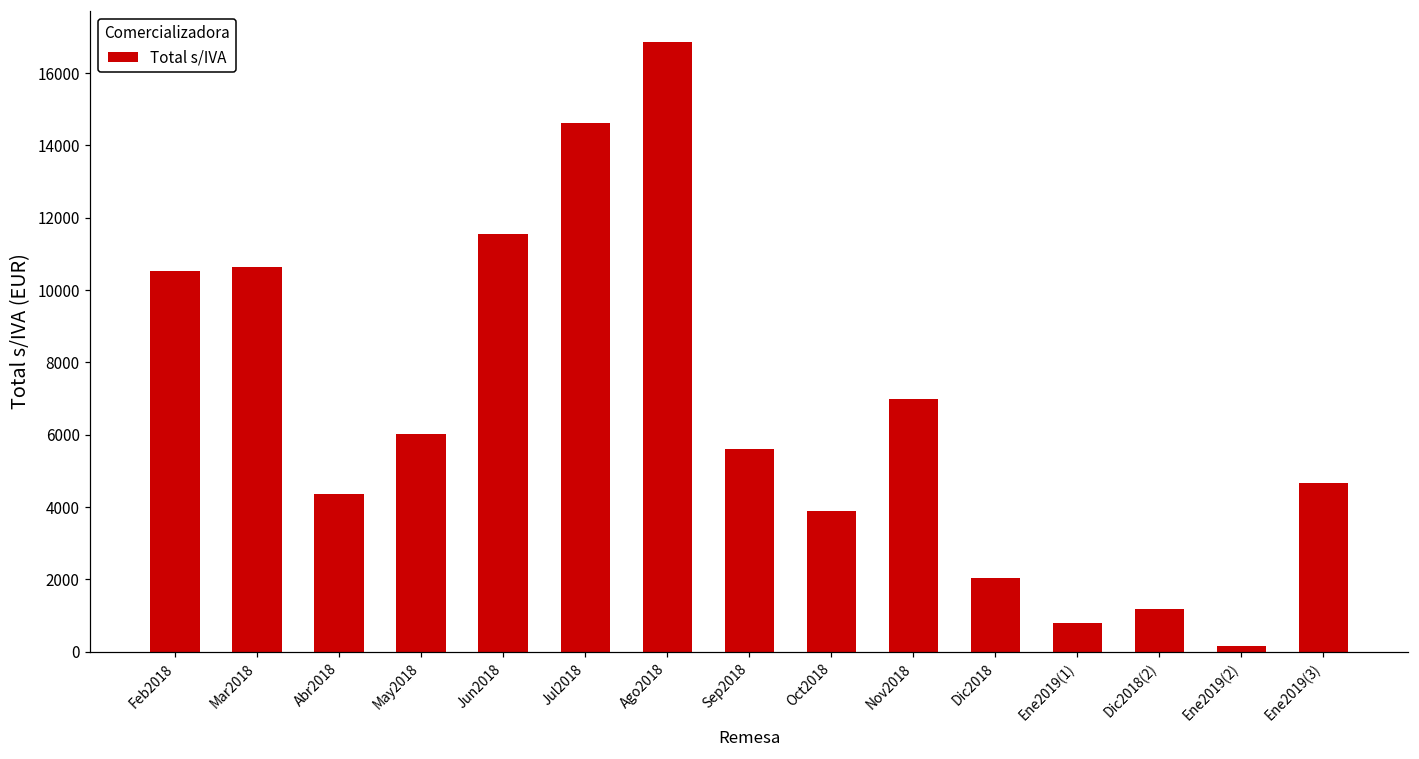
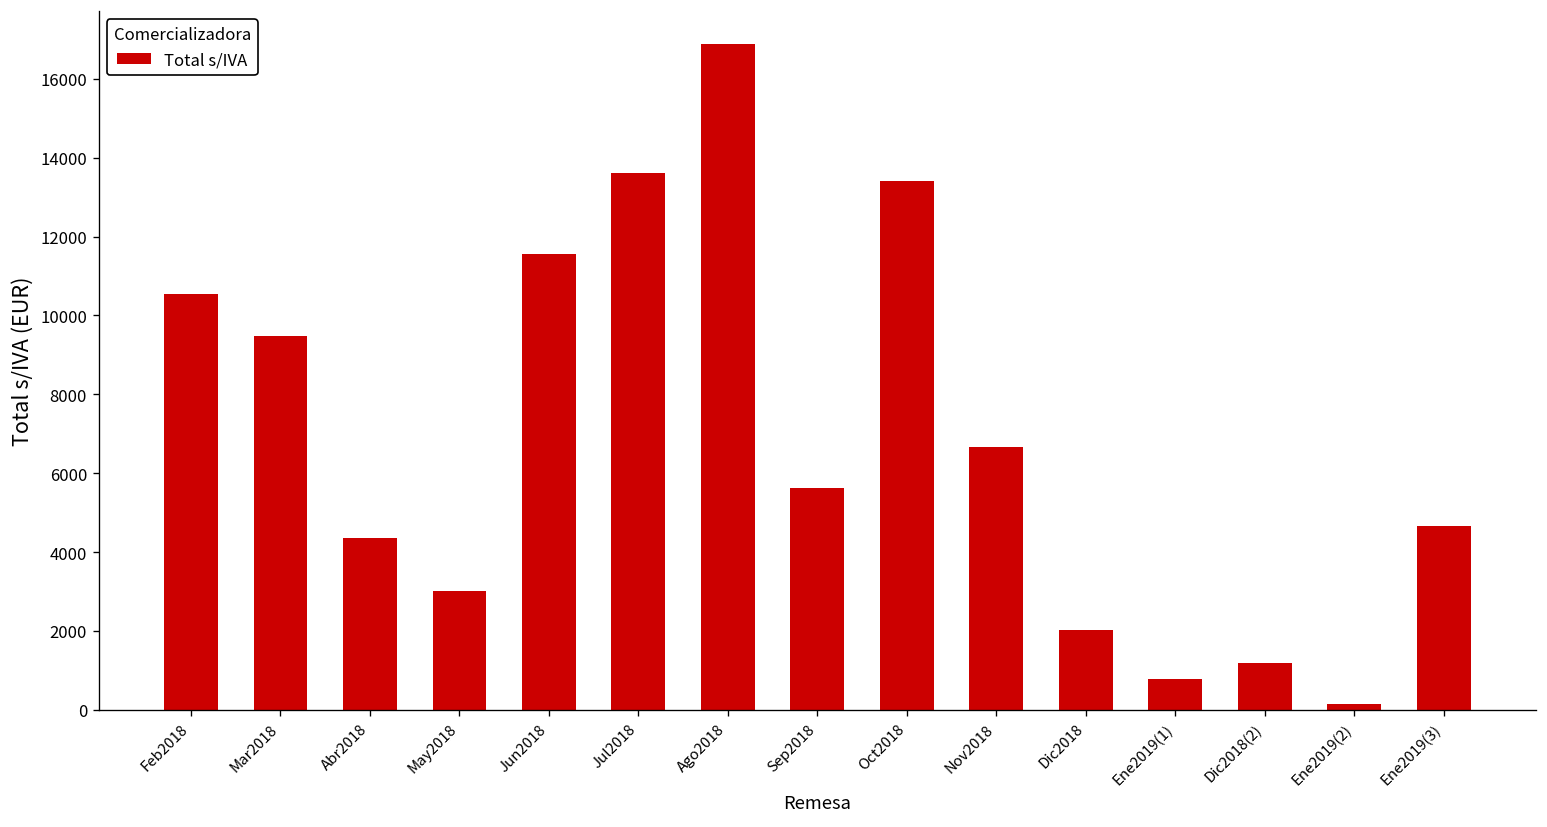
Mar2018: 10700 -> 9500
May2018: 6000 -> 3000
Jul2018: 14600 -> 13600
Oct2018: 3900 -> 13400
Nov2018: 7000 -> 6700
